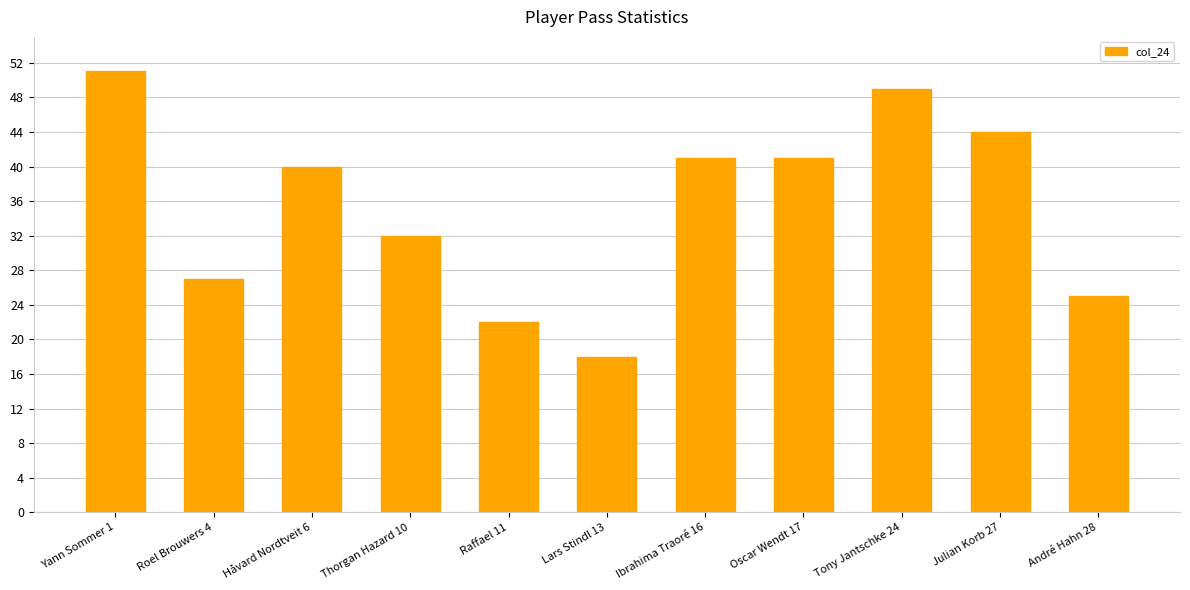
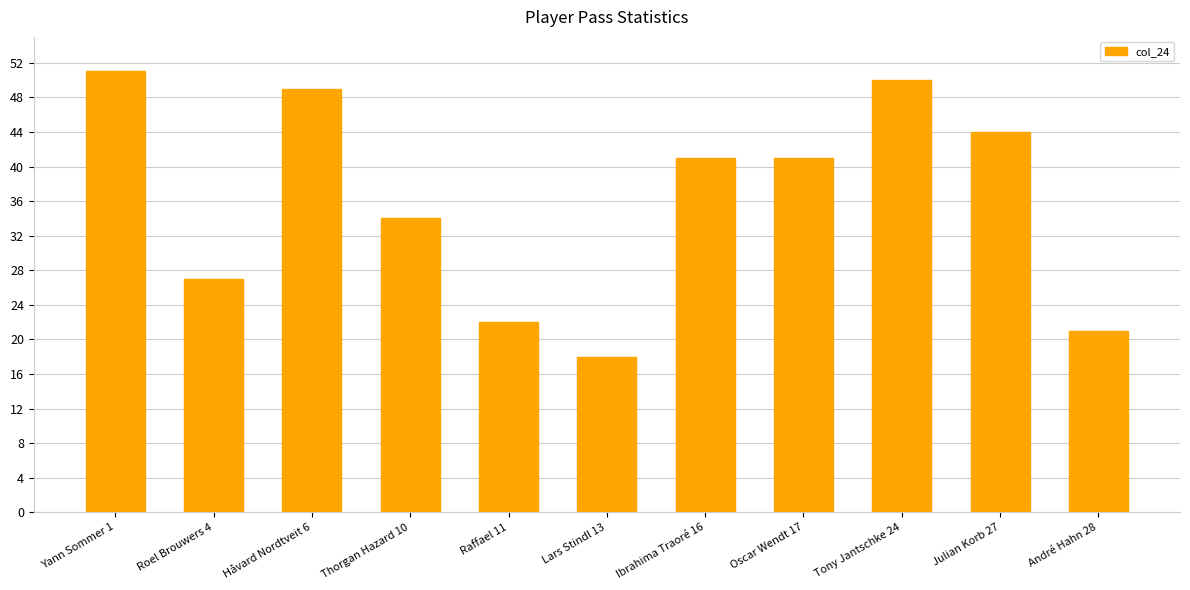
Håvard Nordtveit 6: 40 -> 49
Thorgan Hazard 10: 32 -> 34
Tony Jantschke 24: 49 -> 50
André Hahn 28: 25 -> 21
